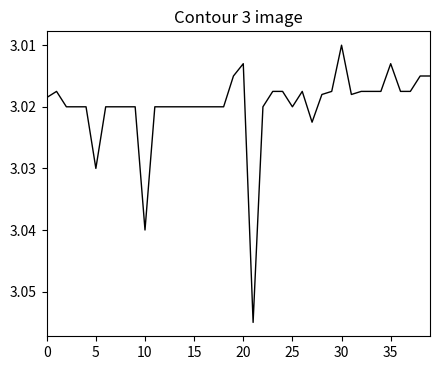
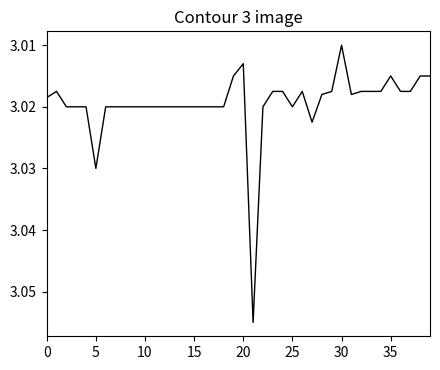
10: 3.04 -> 3.02
35: 3.013 -> 3.015
